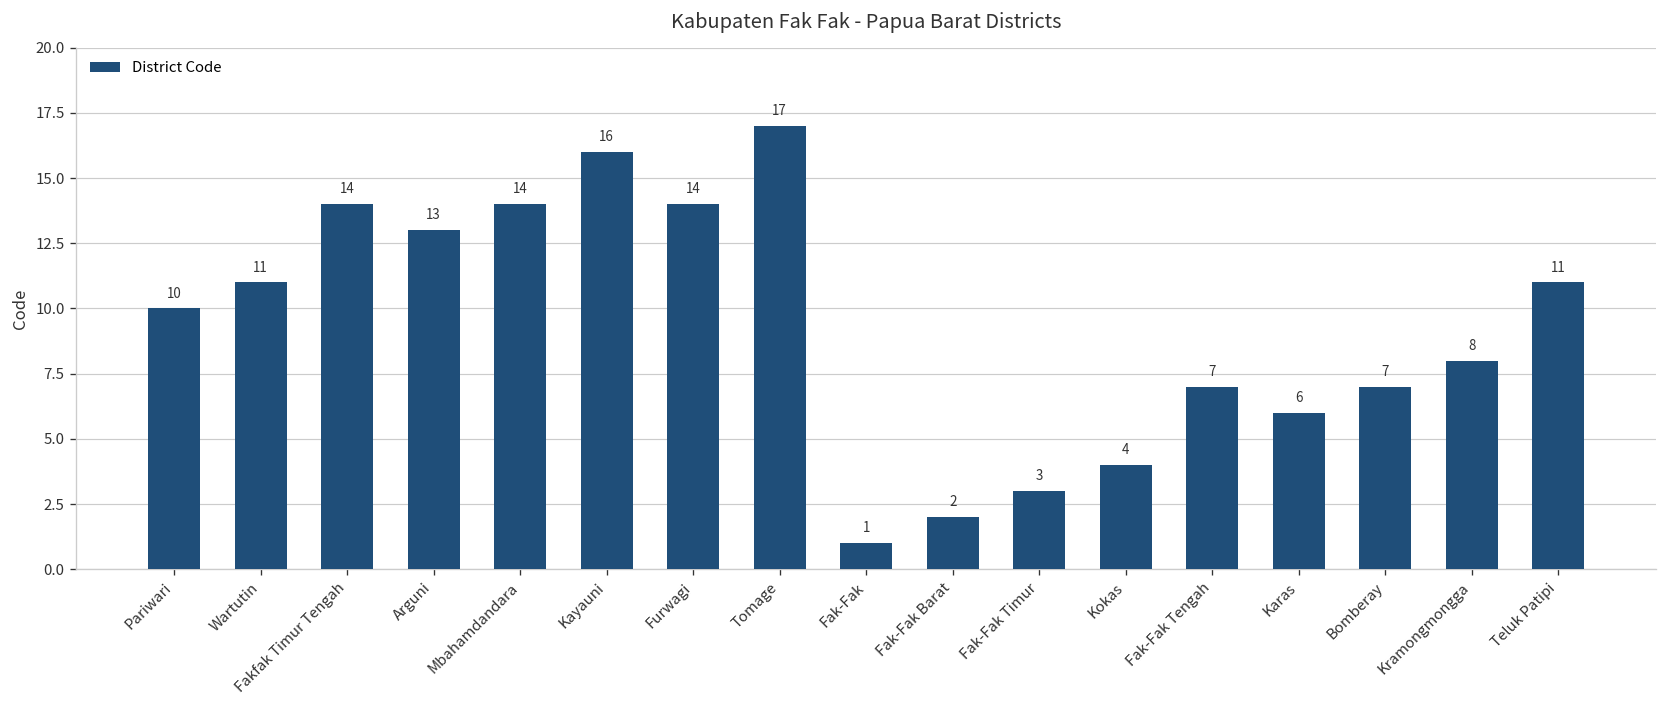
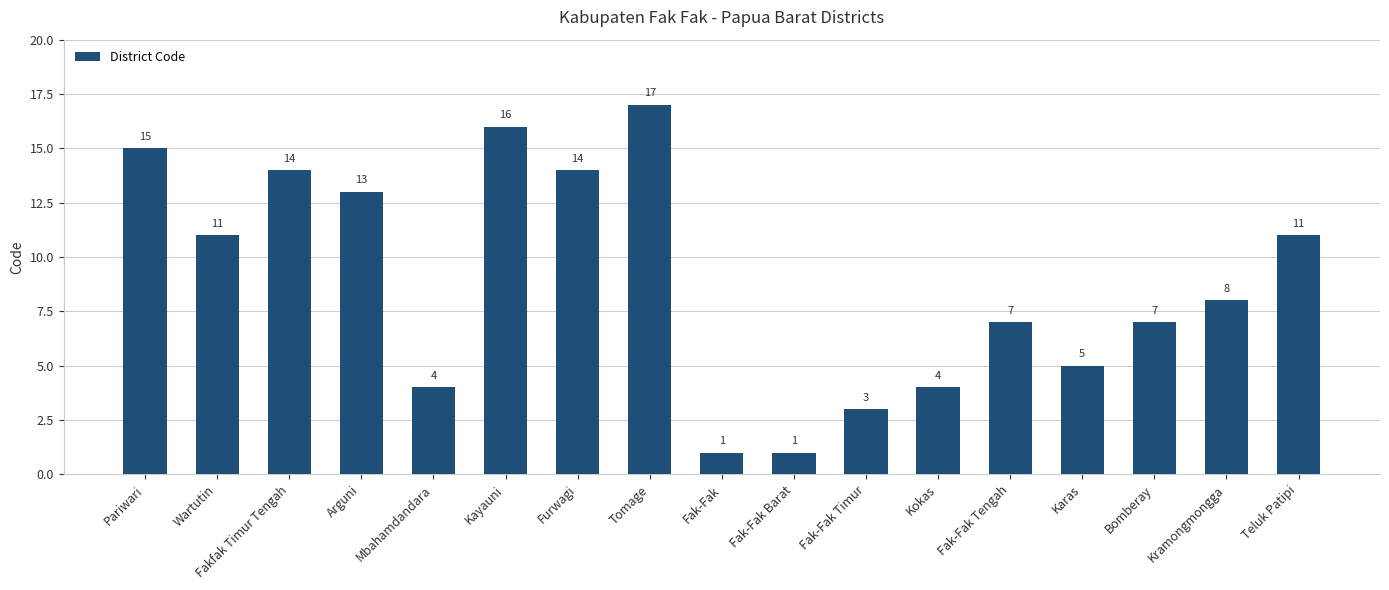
Pariwari: 10 -> 15
Mbahamdandara: 14 -> 4
Fak-Fak Barat: 2 -> 1
Karas: 6 -> 5
